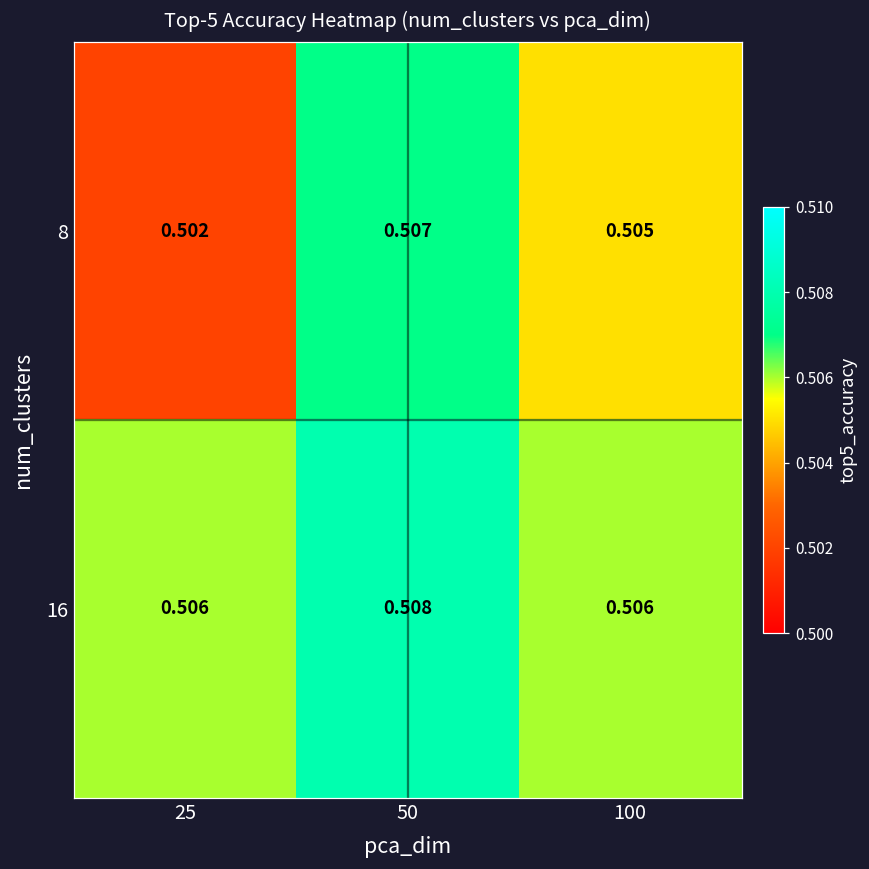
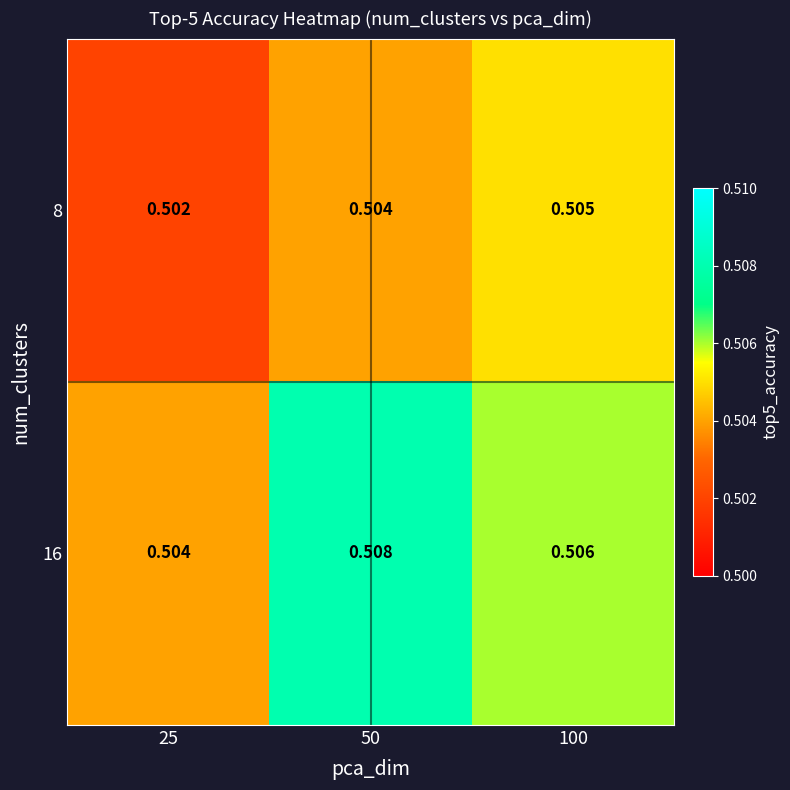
8, 50: 0.507 -> 0.504
16, 25: 0.506 -> 0.504
